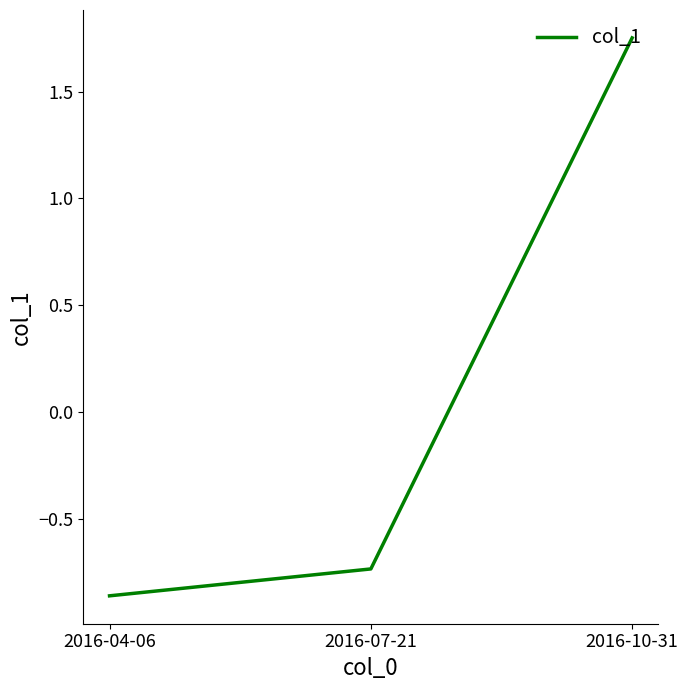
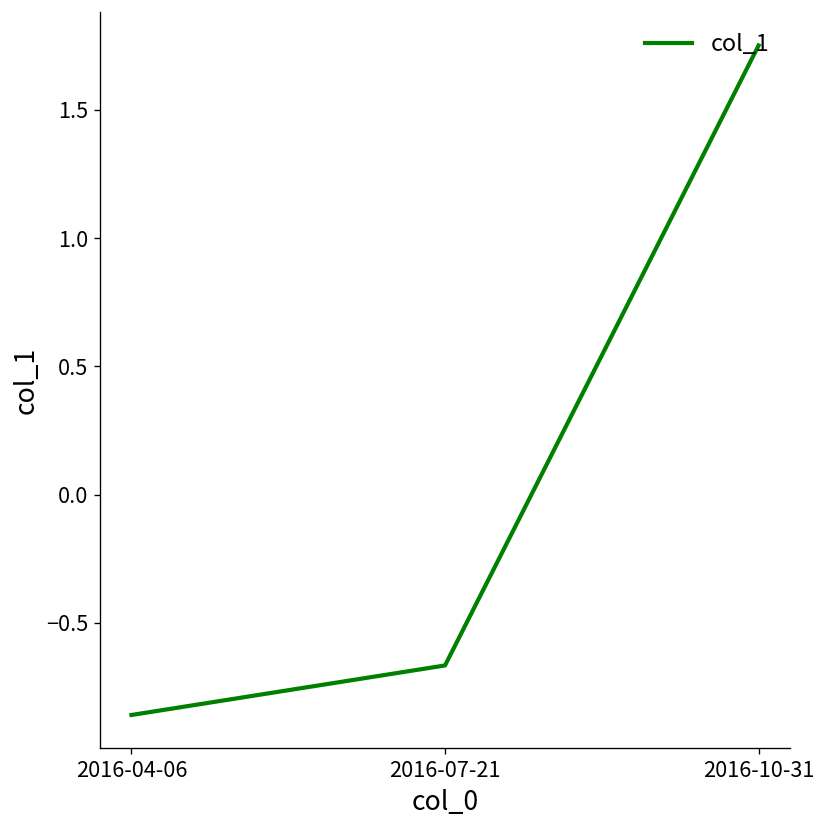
2016-07-21: -0.73 -> -0.67
